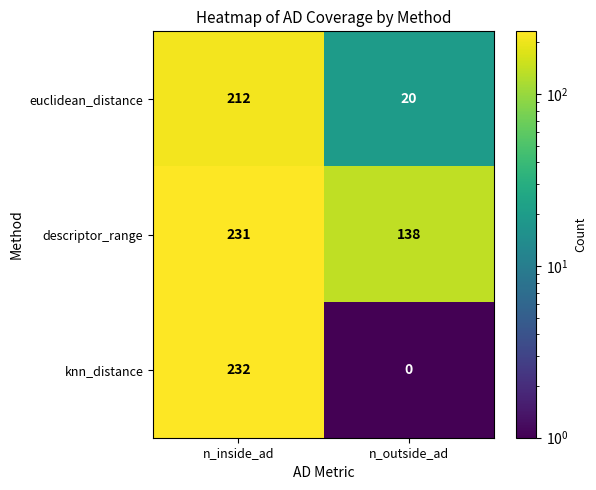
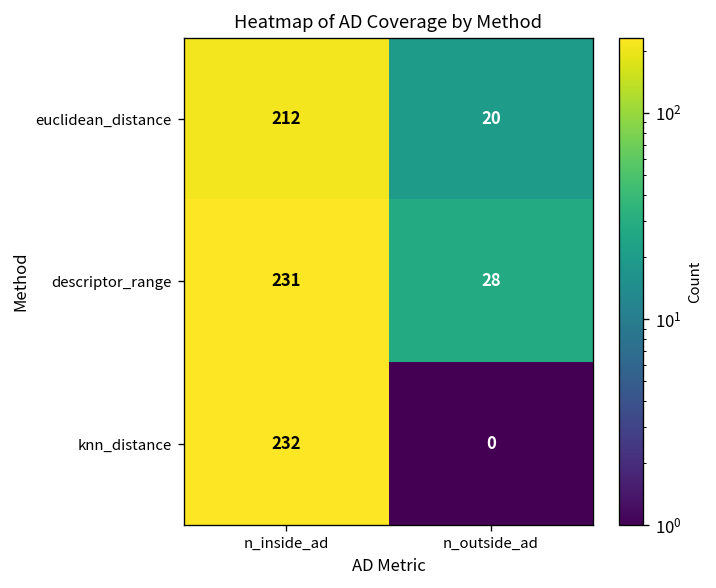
descriptor_range, n_outside_ad: 138 -> 28
